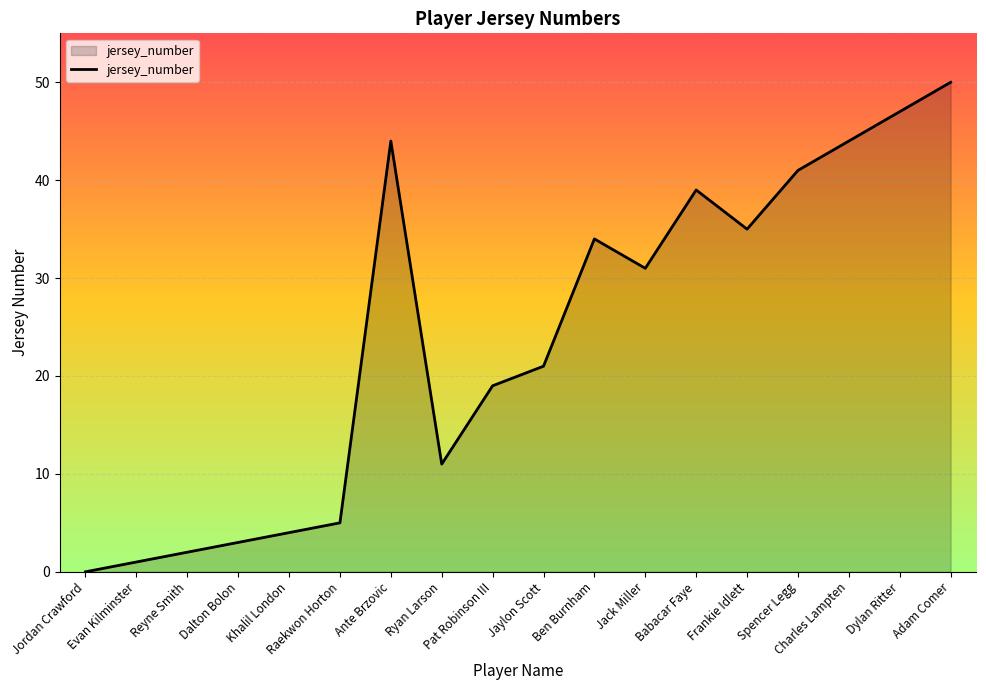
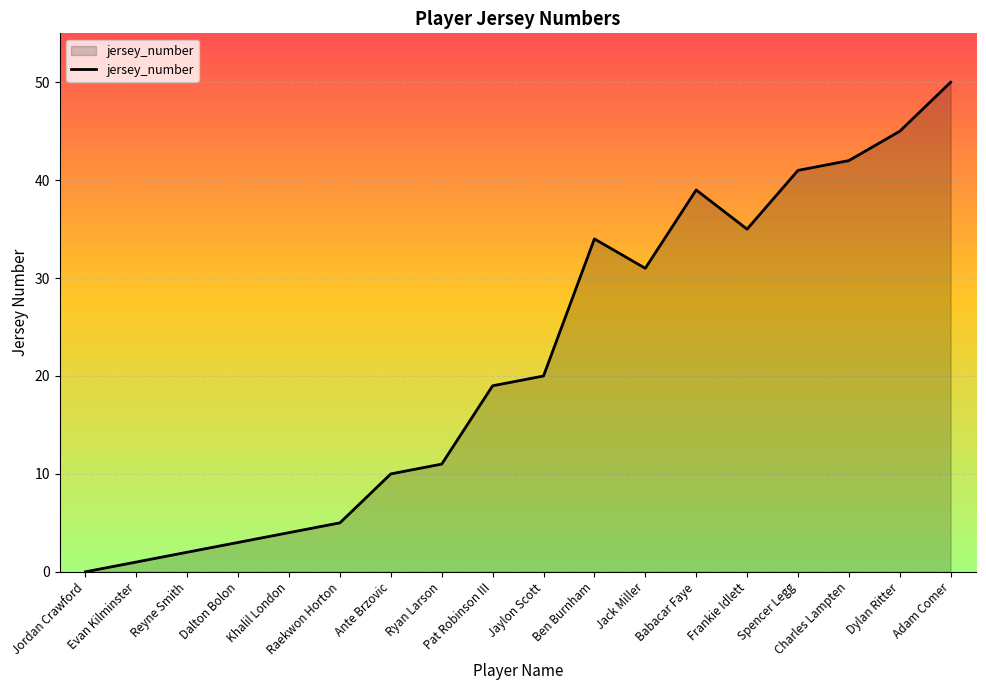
Ante Brzovic: 44 -> 10
Jaylon Scott: 21 -> 20
Charles Lampten: 44 -> 42
Dylan Ritter: 47 -> 45
